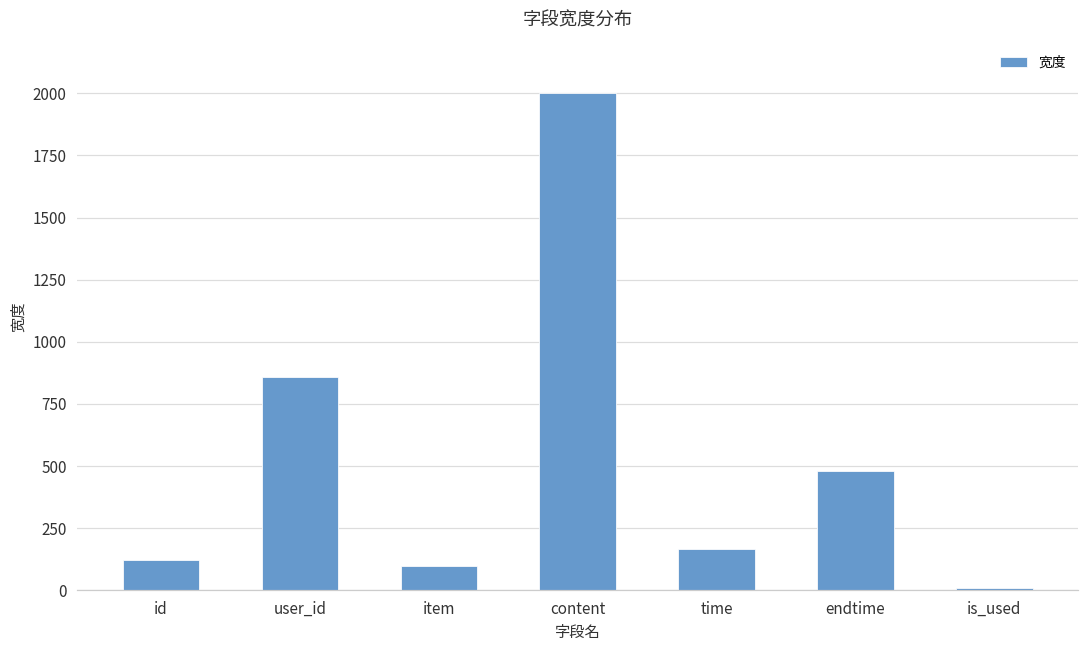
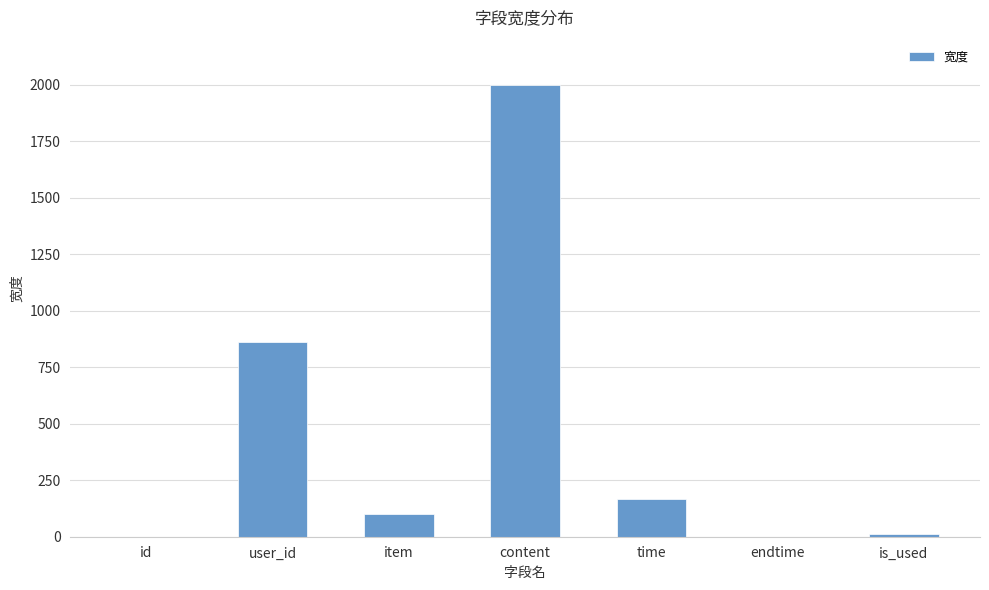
id: 120 -> 0
endtime: 480 -> 0
